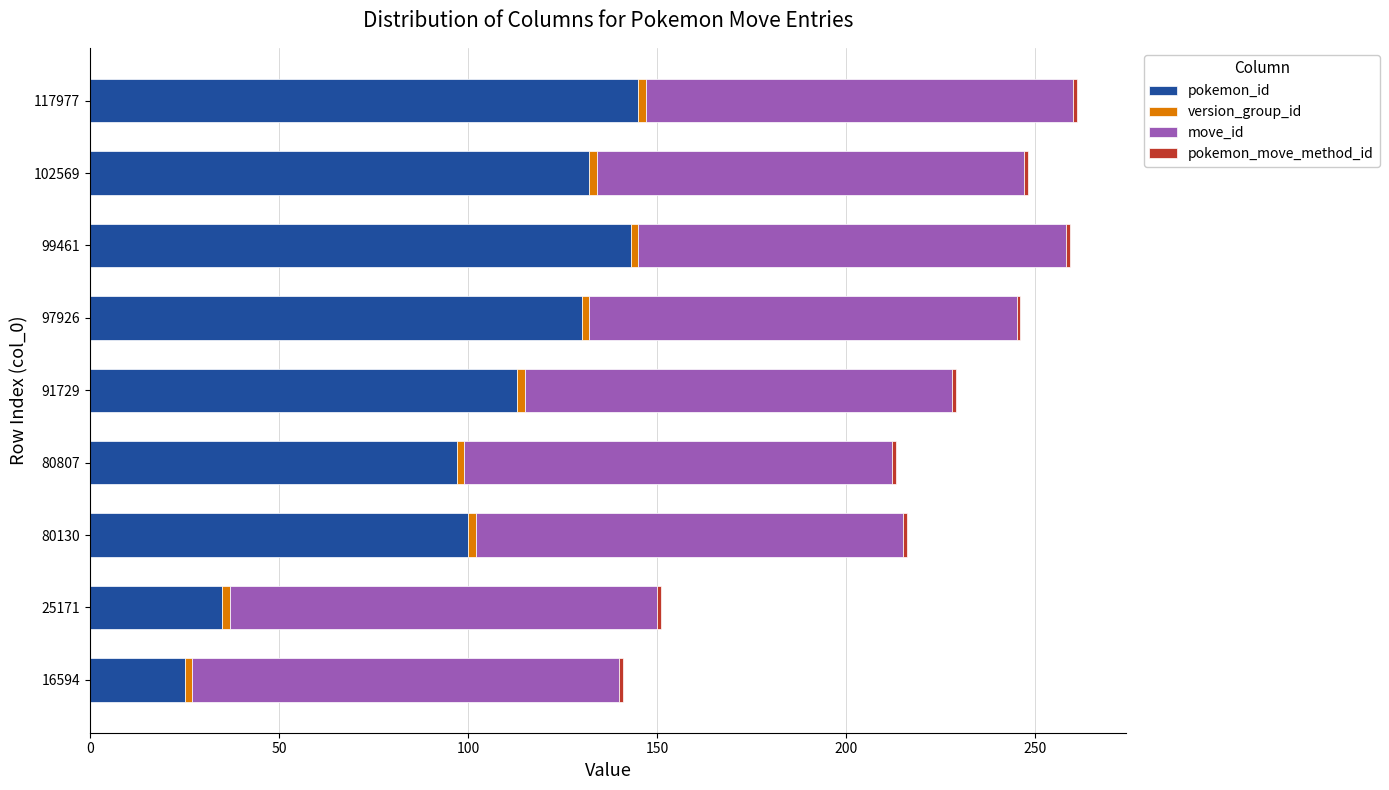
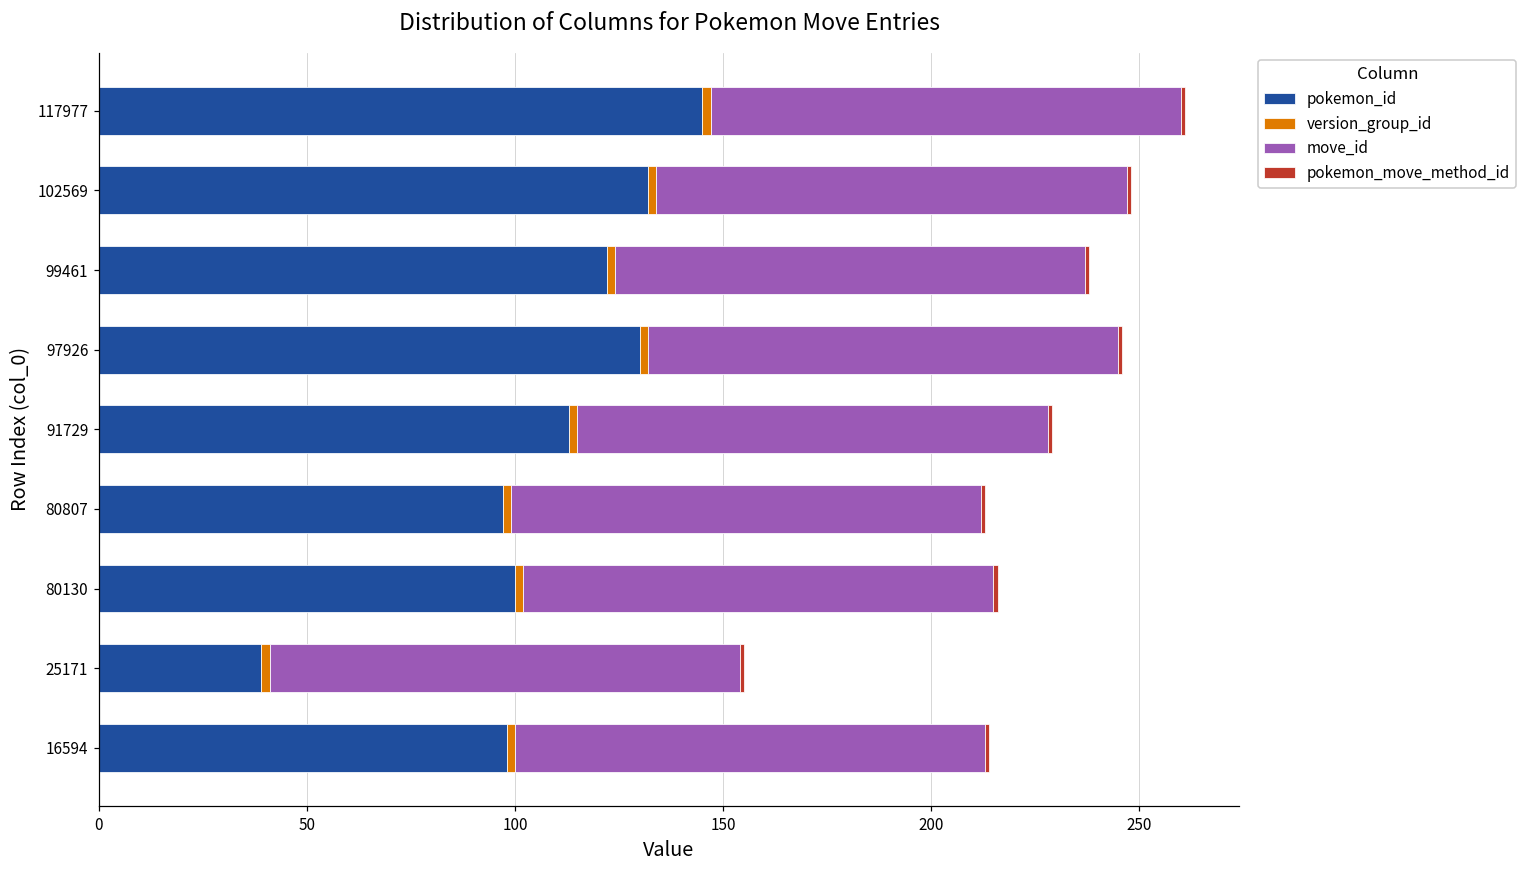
pokemon_id, 99461: 143 -> 122
pokemon_id, 25171: 35 -> 39
pokemon_id, 16594: 25 -> 98
